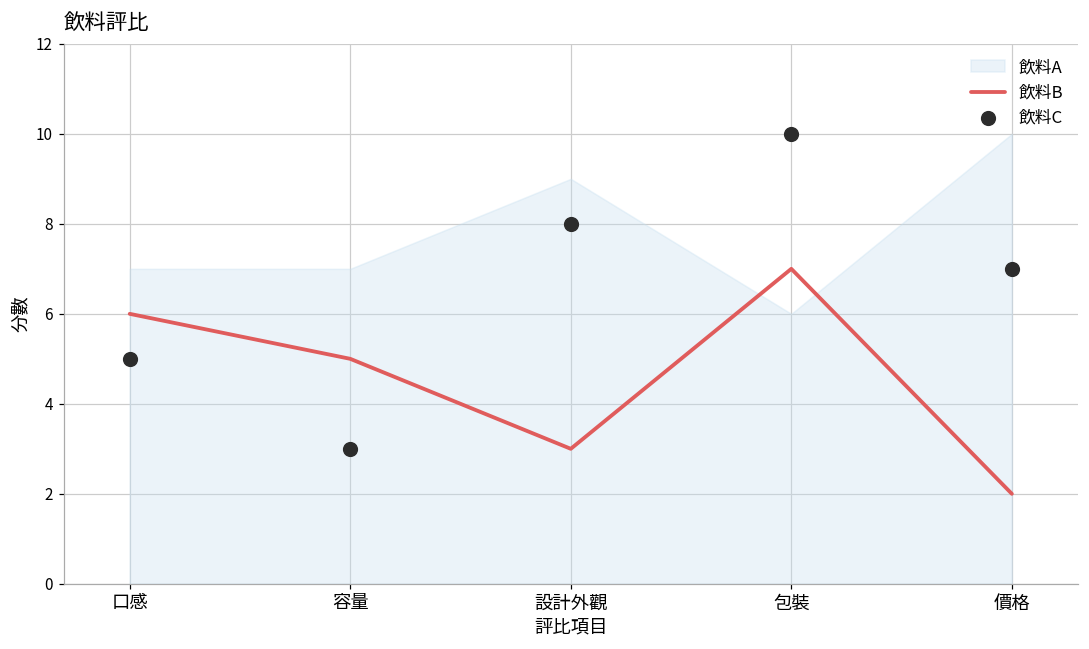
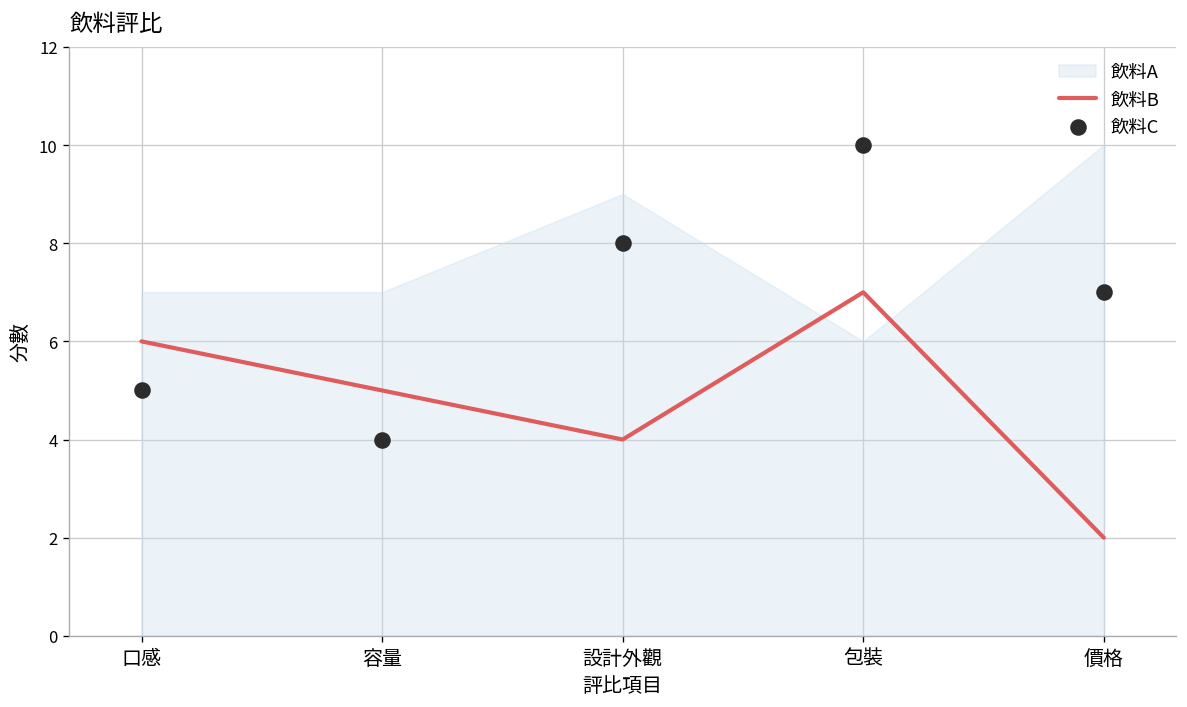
飲料C, 容量: 3 -> 4
飲料B, 設計外觀: 3 -> 4
